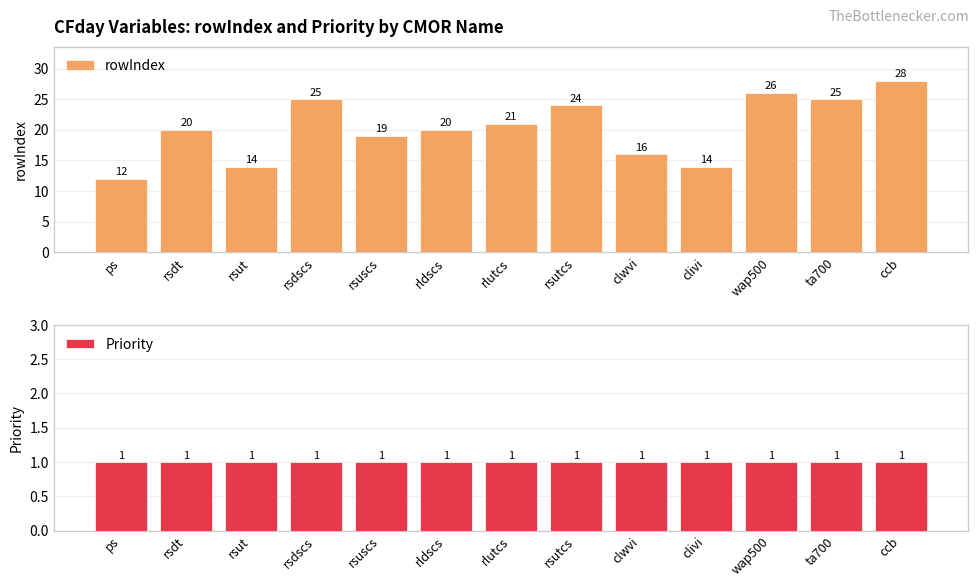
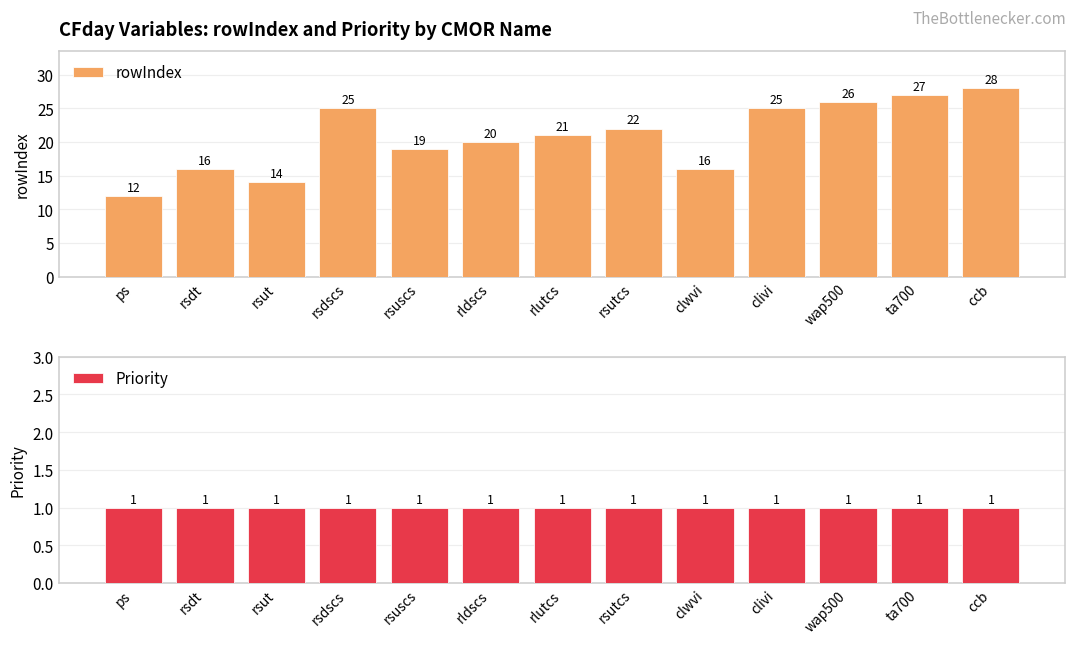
CFday Variables: rowIndex and Priority by CMOR Name, rsdt: 20 -> 16
CFday Variables: rowIndex and Priority by CMOR Name, rsutcs: 24 -> 22
CFday Variables: rowIndex and Priority by CMOR Name, clivi: 14 -> 25
CFday Variables: rowIndex and Priority by CMOR Name, ta700: 25 -> 27
